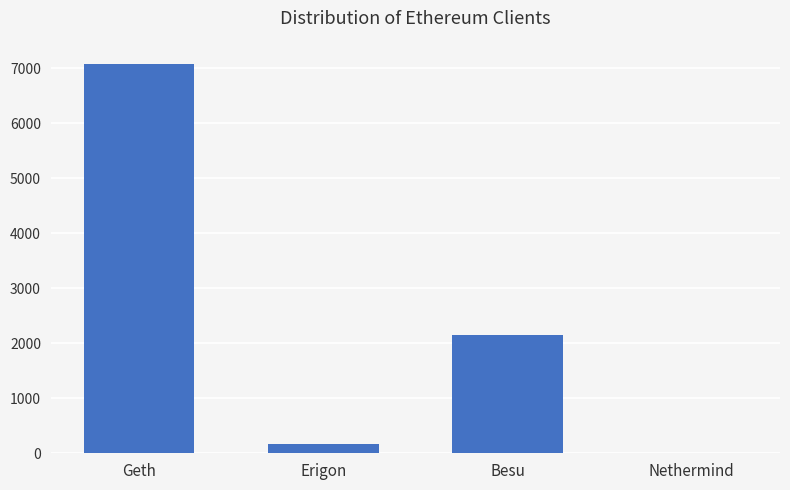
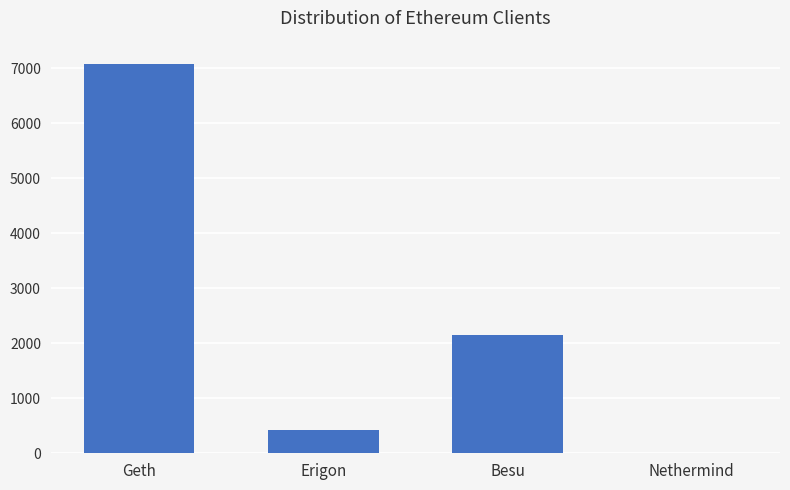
Erigon: 200 -> 400
